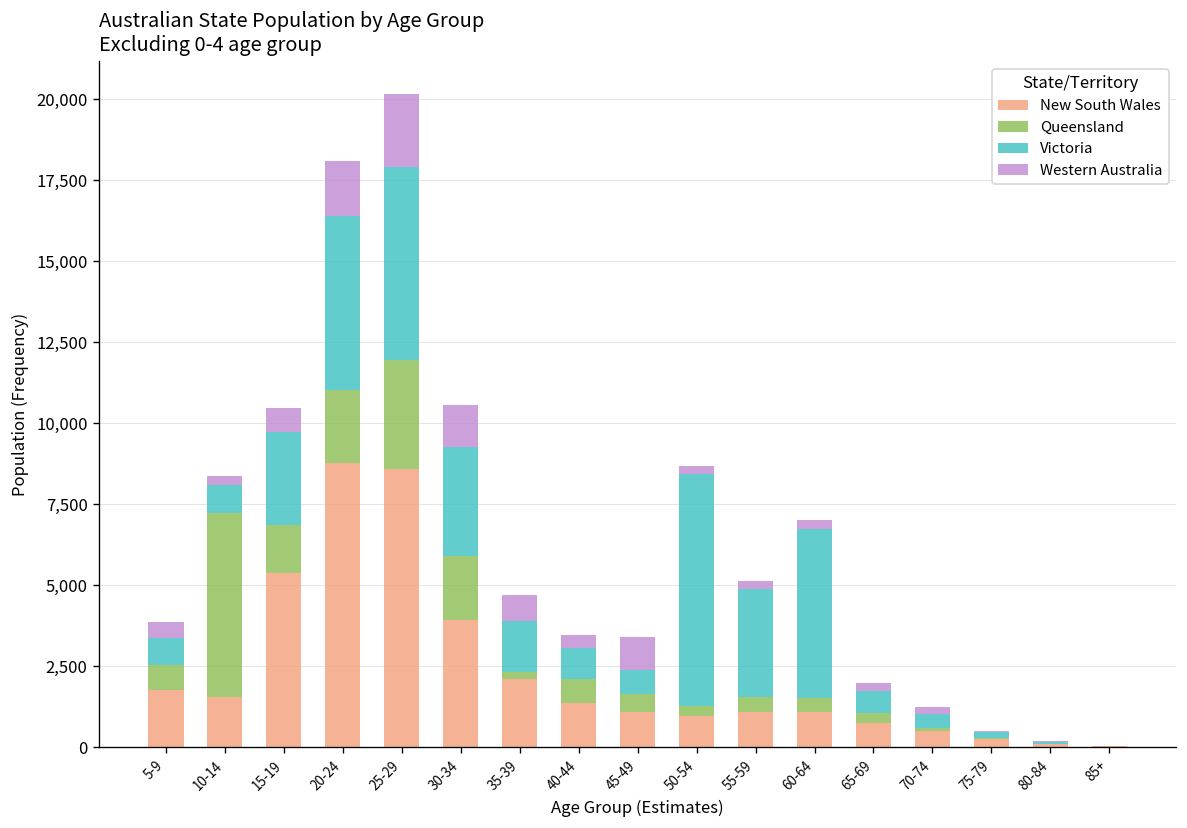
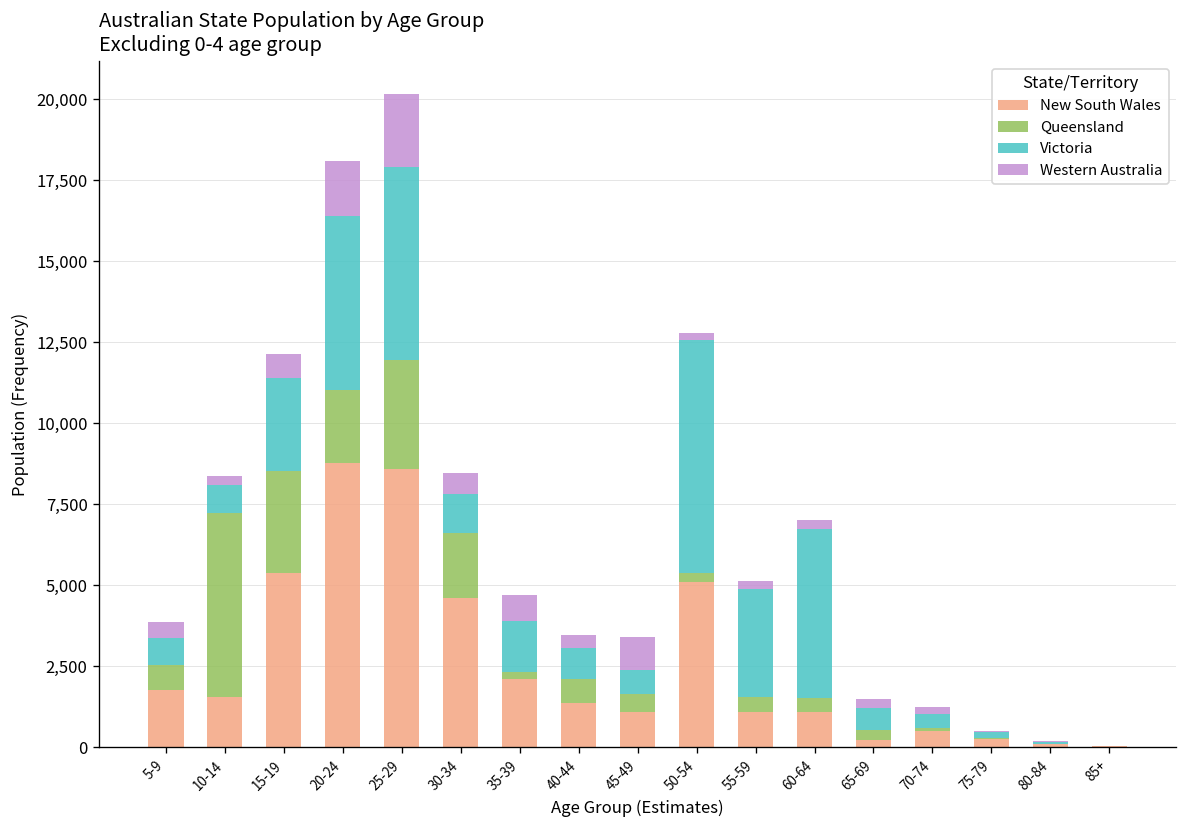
Queensland, 15-19: 1,500 -> 3,100
New South Wales, 30-34: 3,900 -> 4,600
Victoria, 30-34: 3,400 -> 1,200
Western Australia, 30-34: 1,300 -> 600
New South Wales, 50-54: 1,000 -> 5,100
New South Wales, 65-69: 700 -> 200
